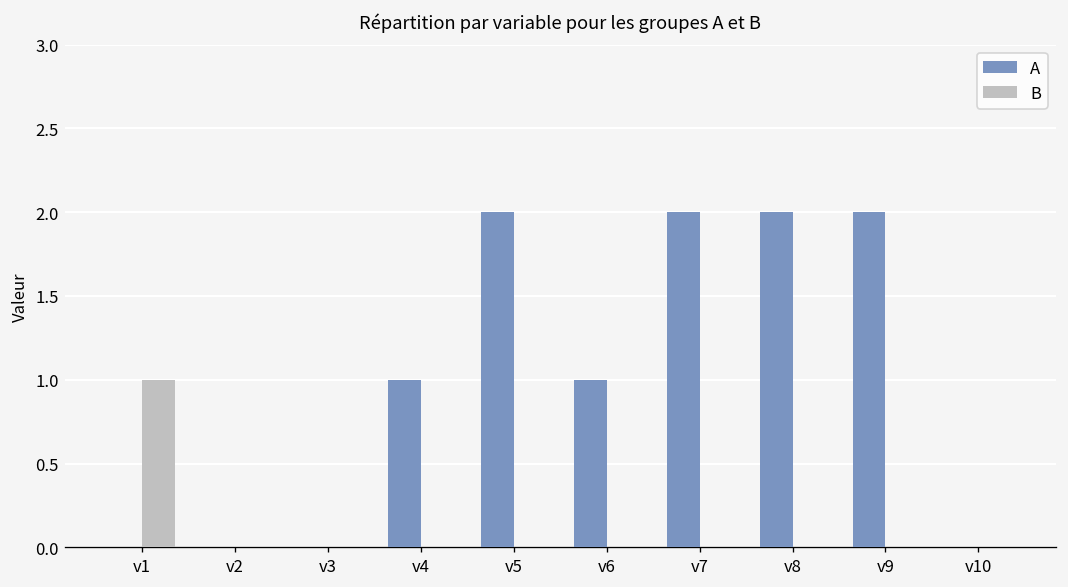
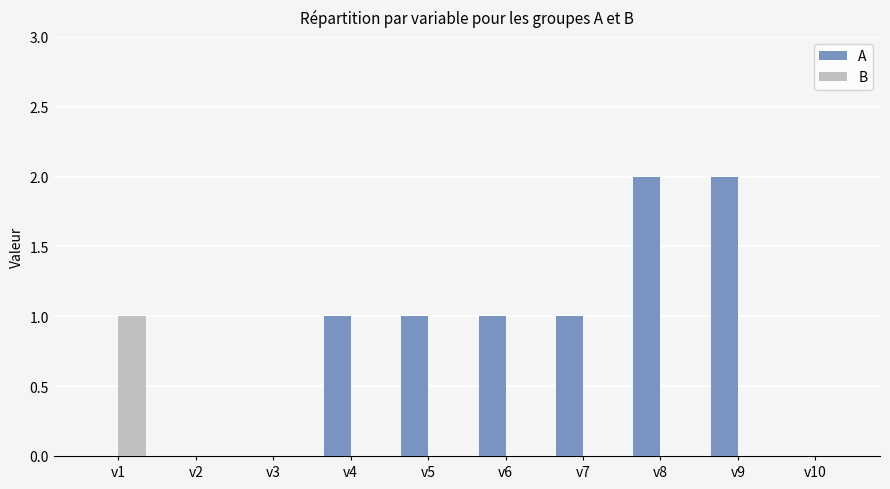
A, v5: 2 -> 1
A, v7: 2 -> 1
